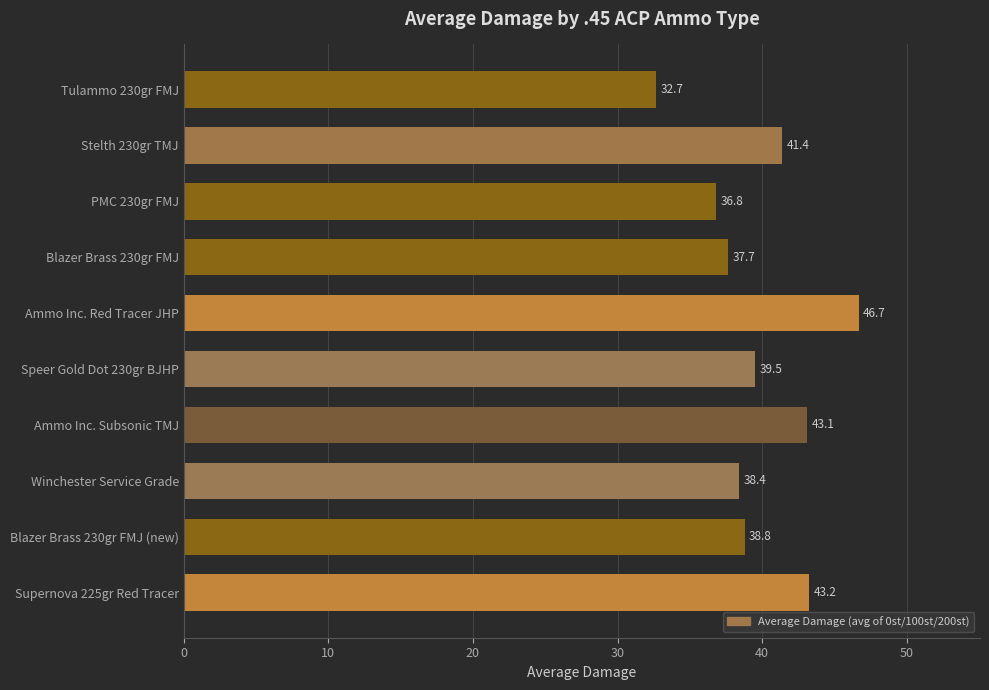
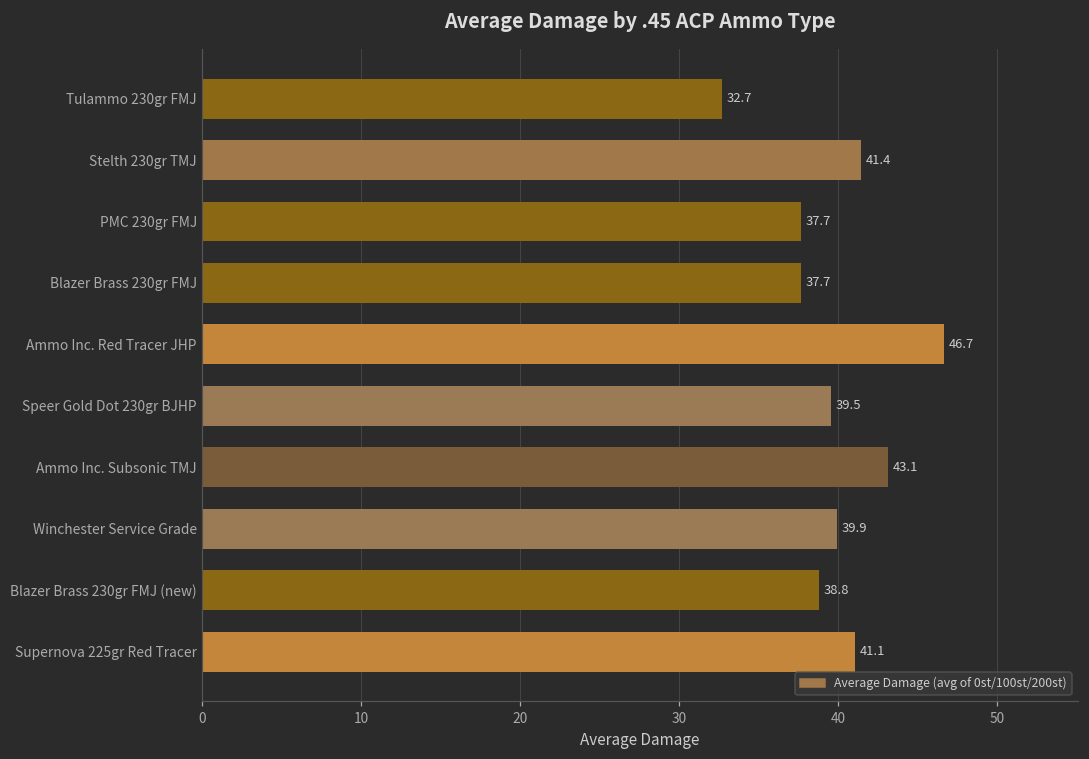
PMC 230gr FMJ: 36.8 -> 37.7
Winchester Service Grade: 38.4 -> 39.9
Supernova 225gr Red Tracer: 43.2 -> 41.1
